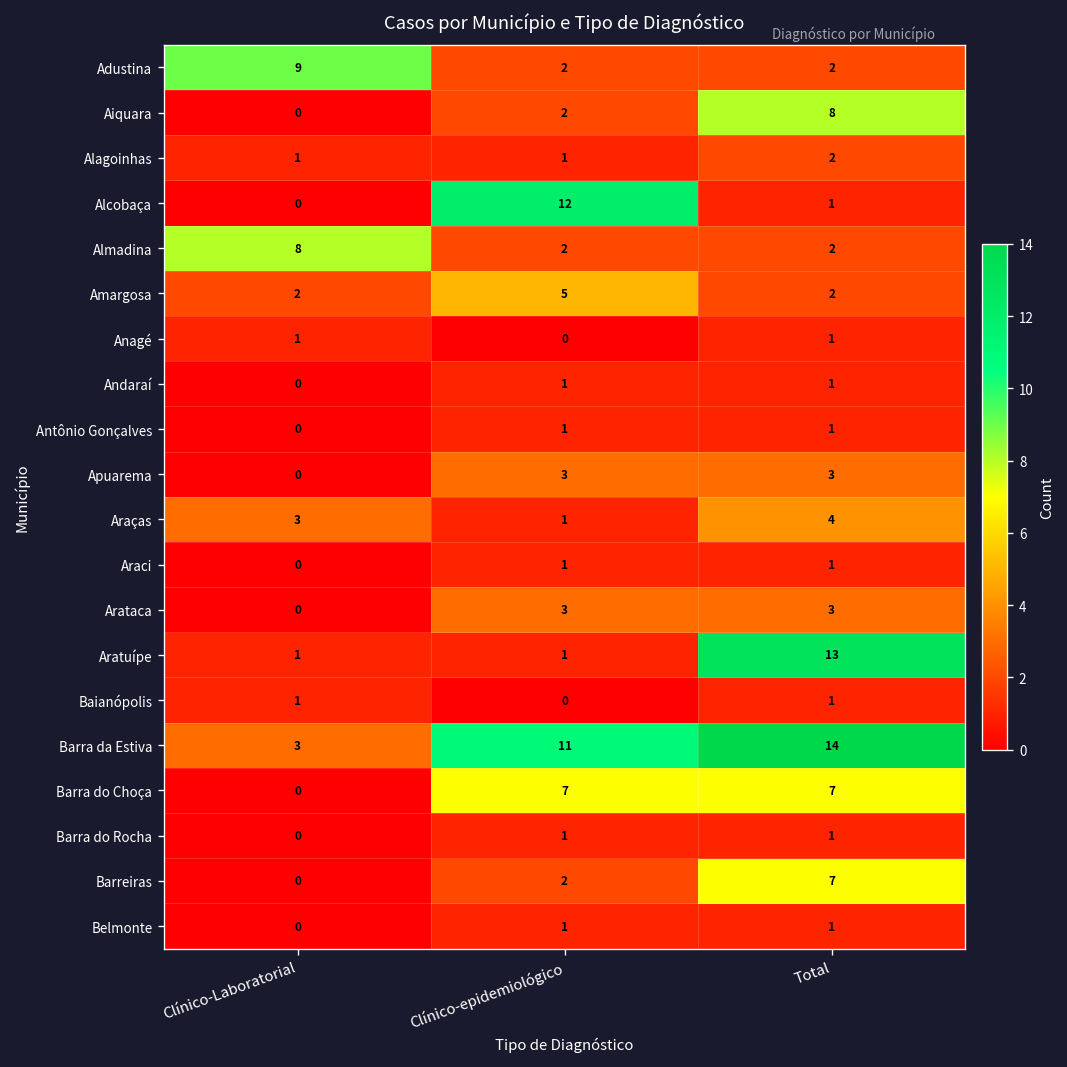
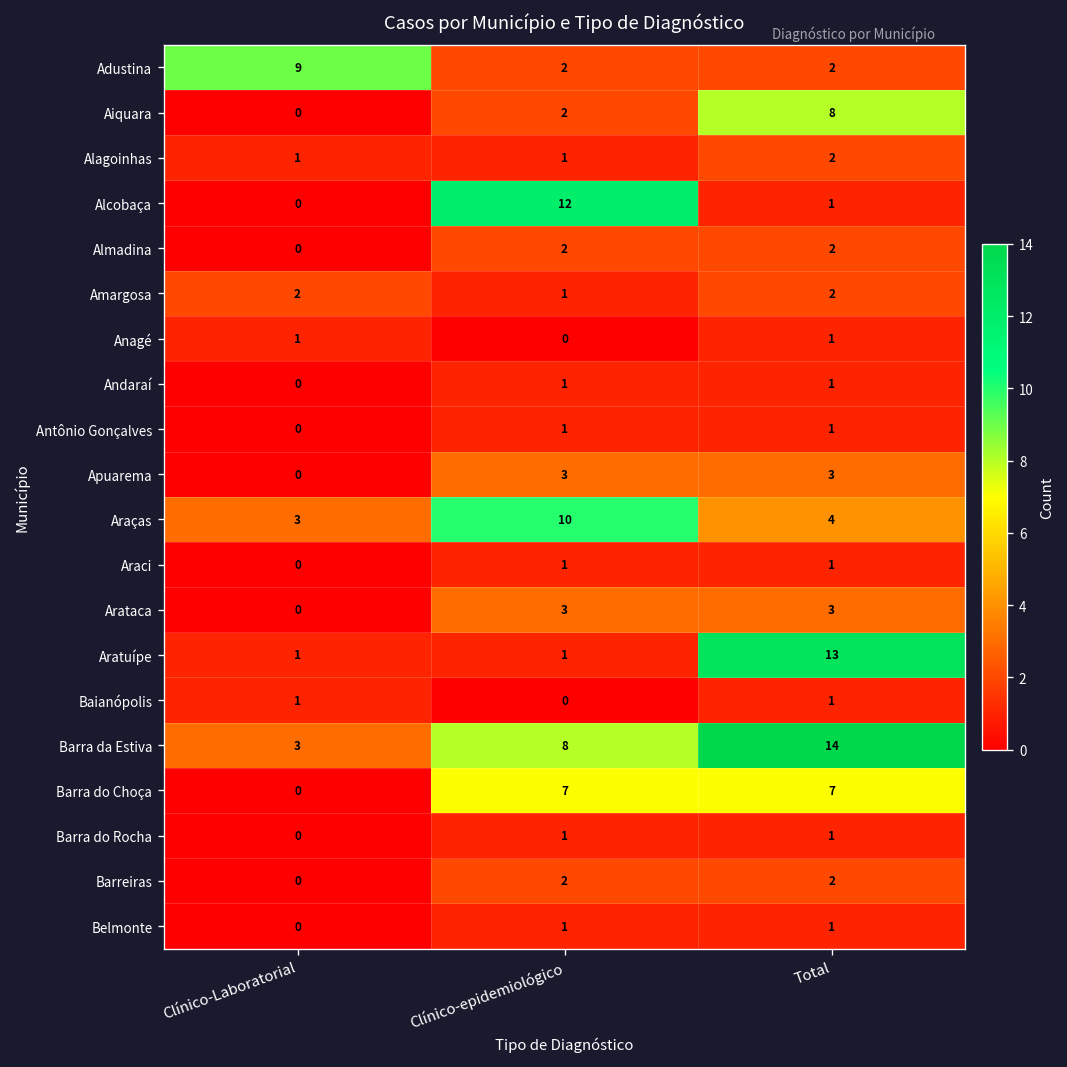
Almadina, Clínico-Laboratorial: 8 -> 0
Amargosa, Clínico-epidemiológico: 5 -> 1
Araças, Clínico-epidemiológico: 1 -> 10
Barra da Estiva, Clínico-epidemiológico: 11 -> 8
Barreiras, Total: 7 -> 2
